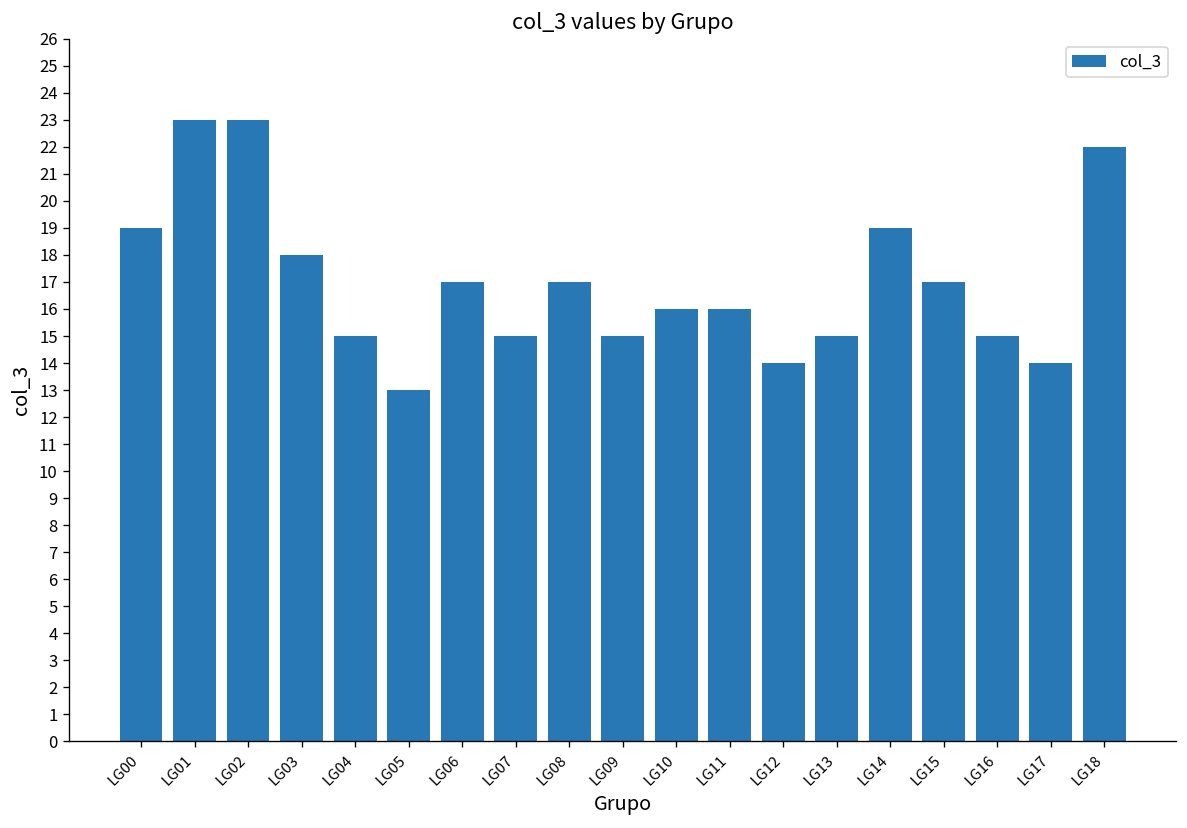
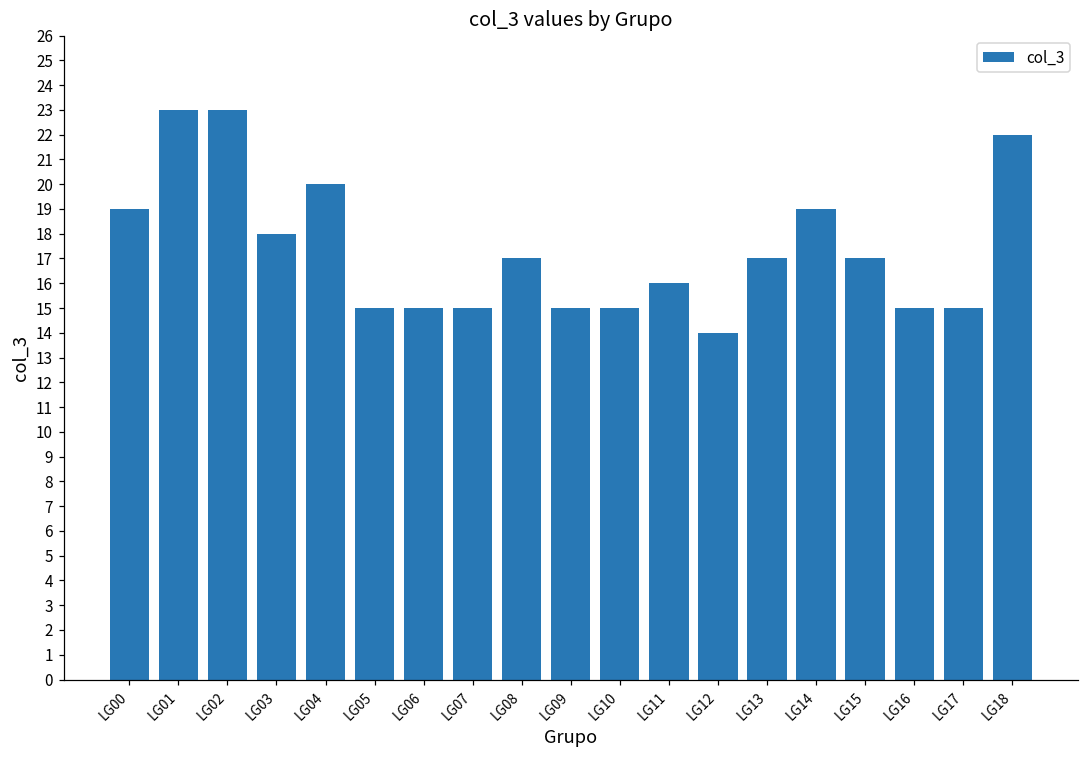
LG04: 15 -> 20
LG05: 13 -> 15
LG06: 17 -> 15
LG10: 16 -> 15
LG13: 15 -> 17
LG17: 14 -> 15
